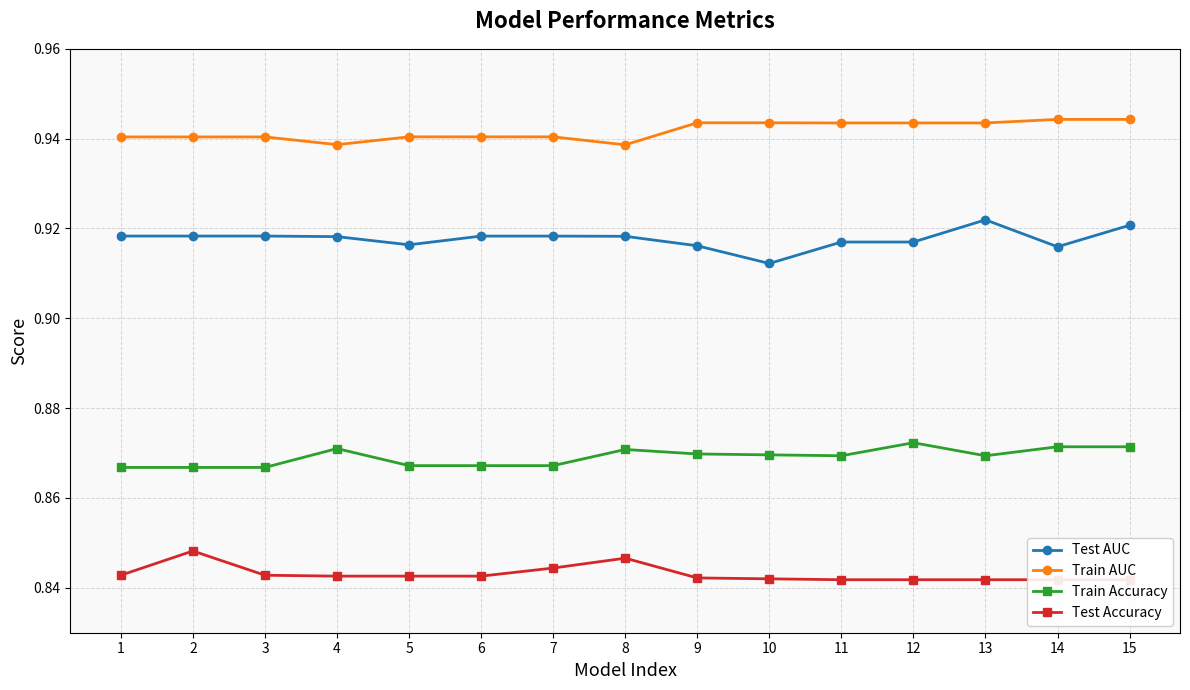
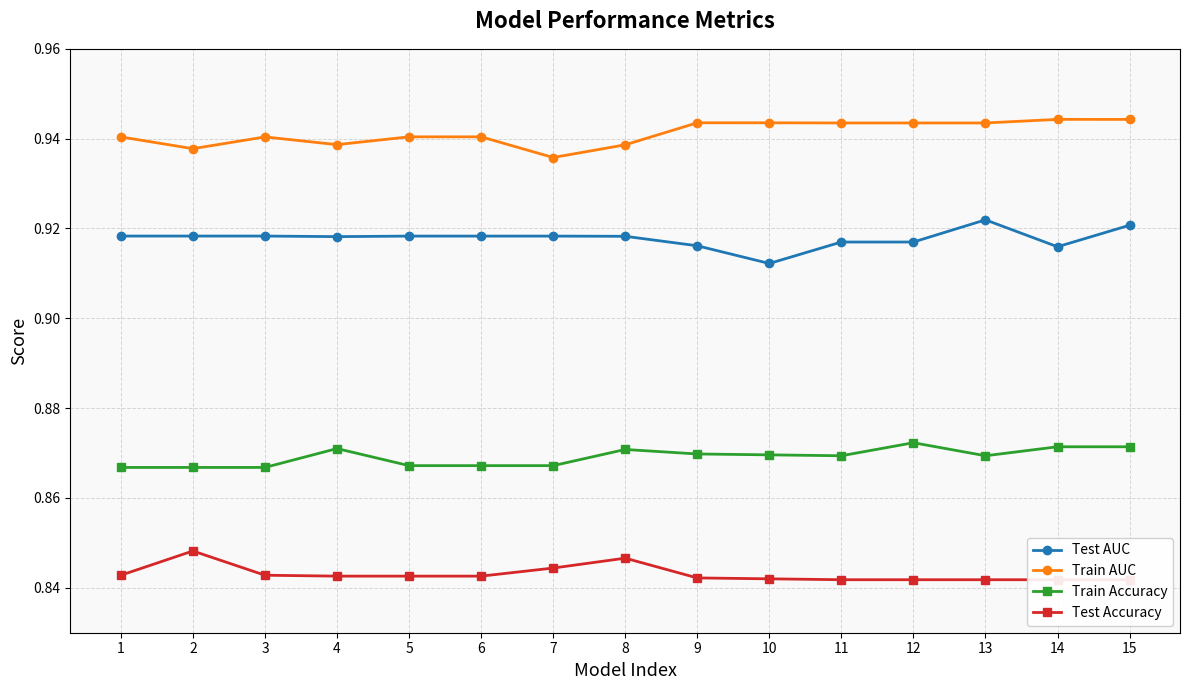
Train AUC, 2: 0.940 -> 0.938
Test AUC, 5: 0.916 -> 0.918
Train AUC, 7: 0.940 -> 0.936
